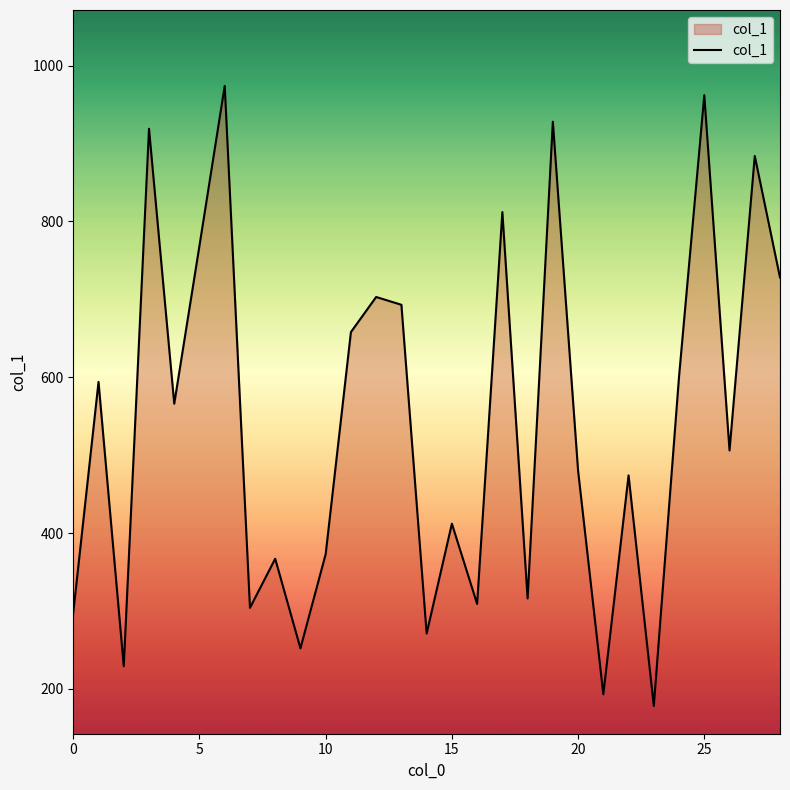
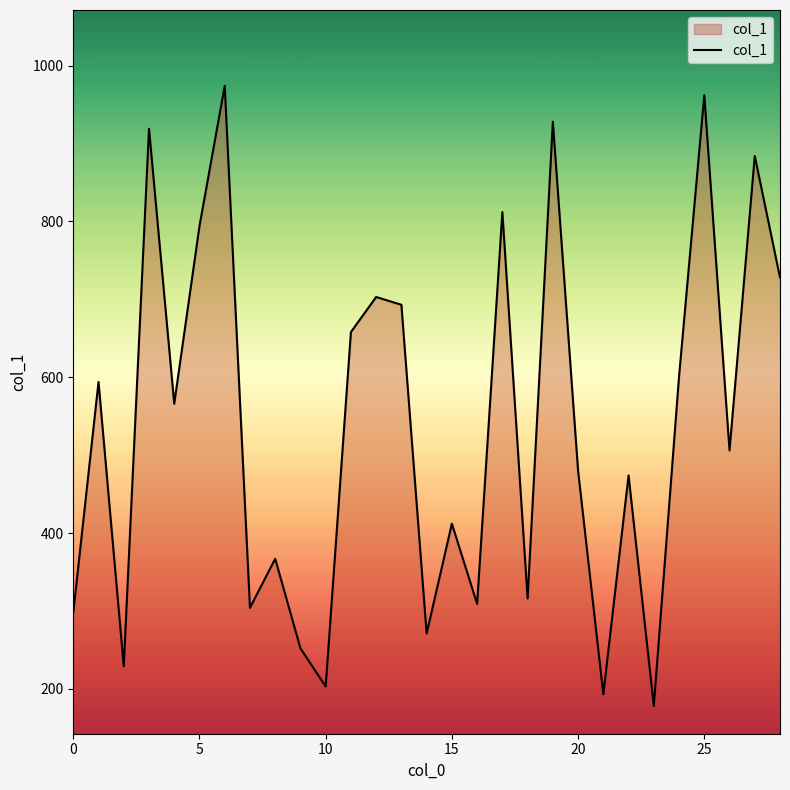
5: 770 -> 790
10: 370 -> 200
